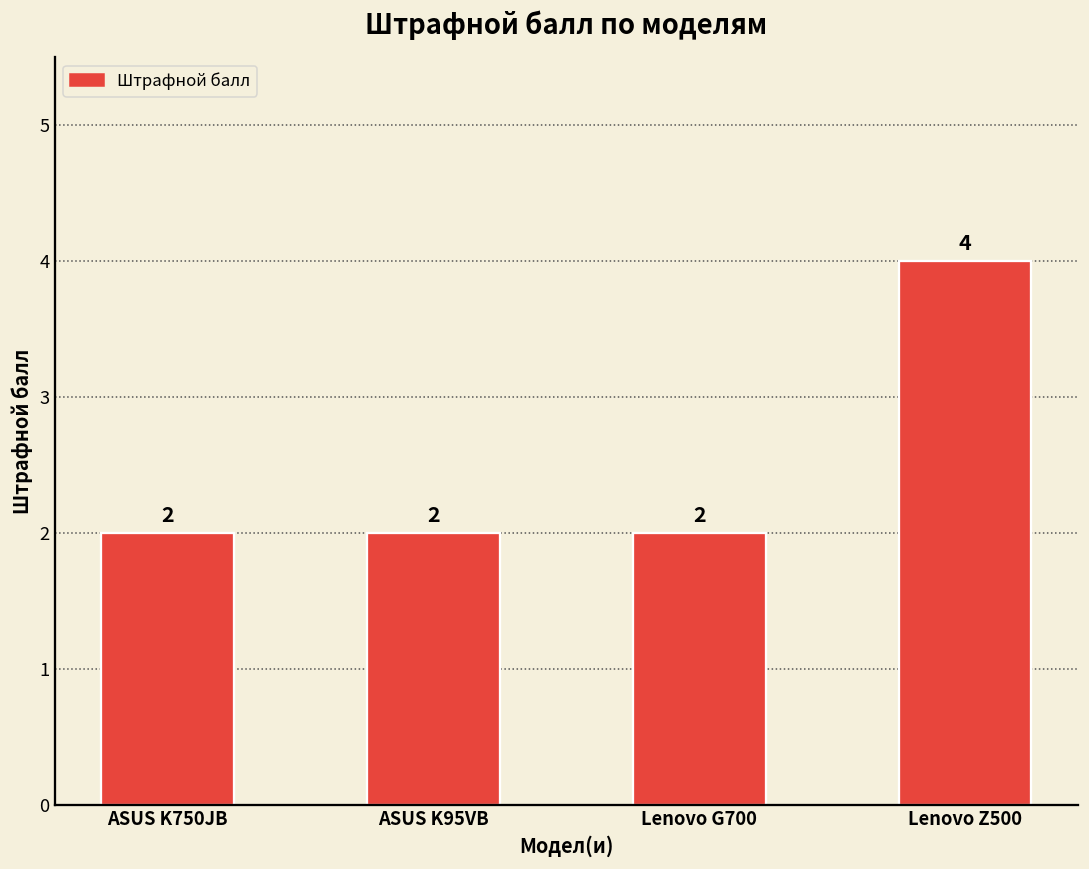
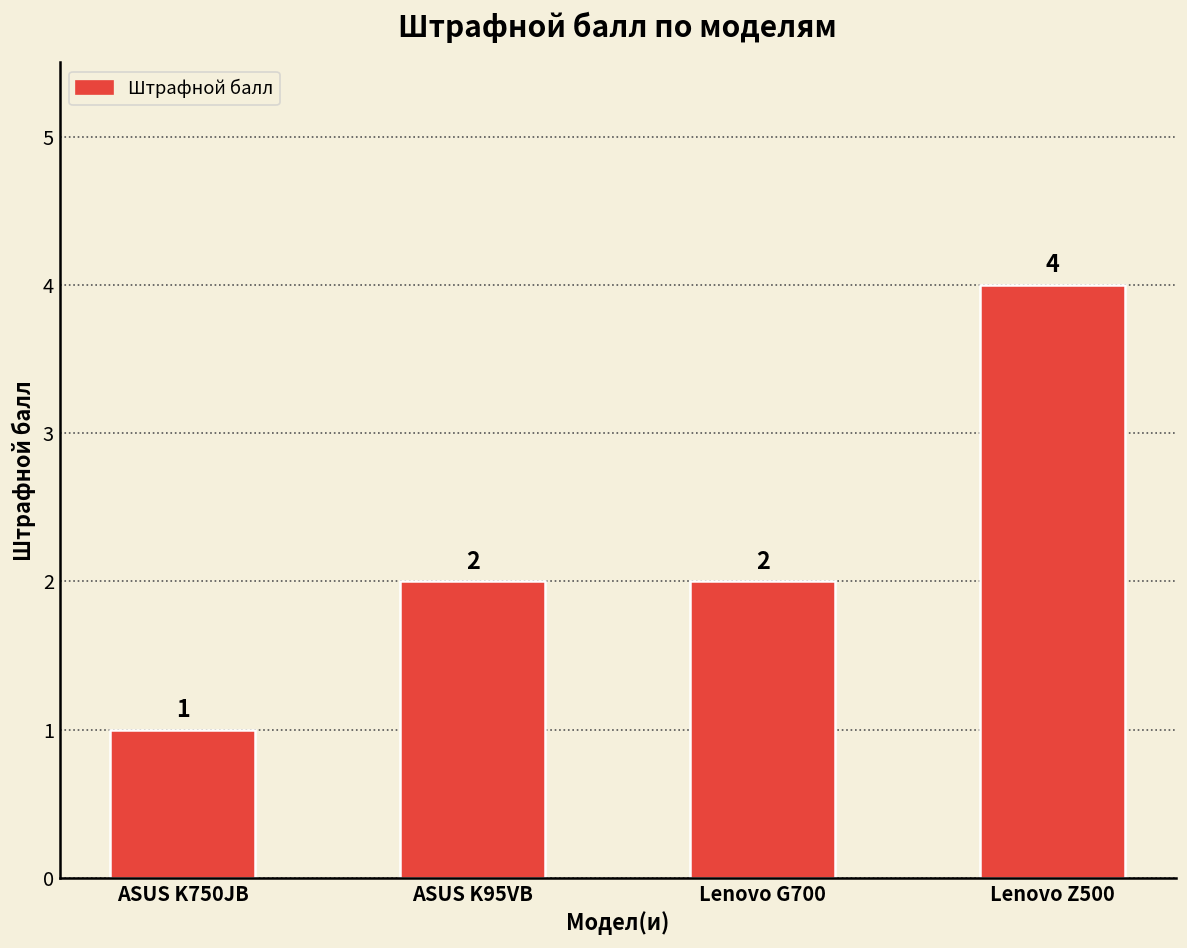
ASUS K750JB: 2 -> 1
